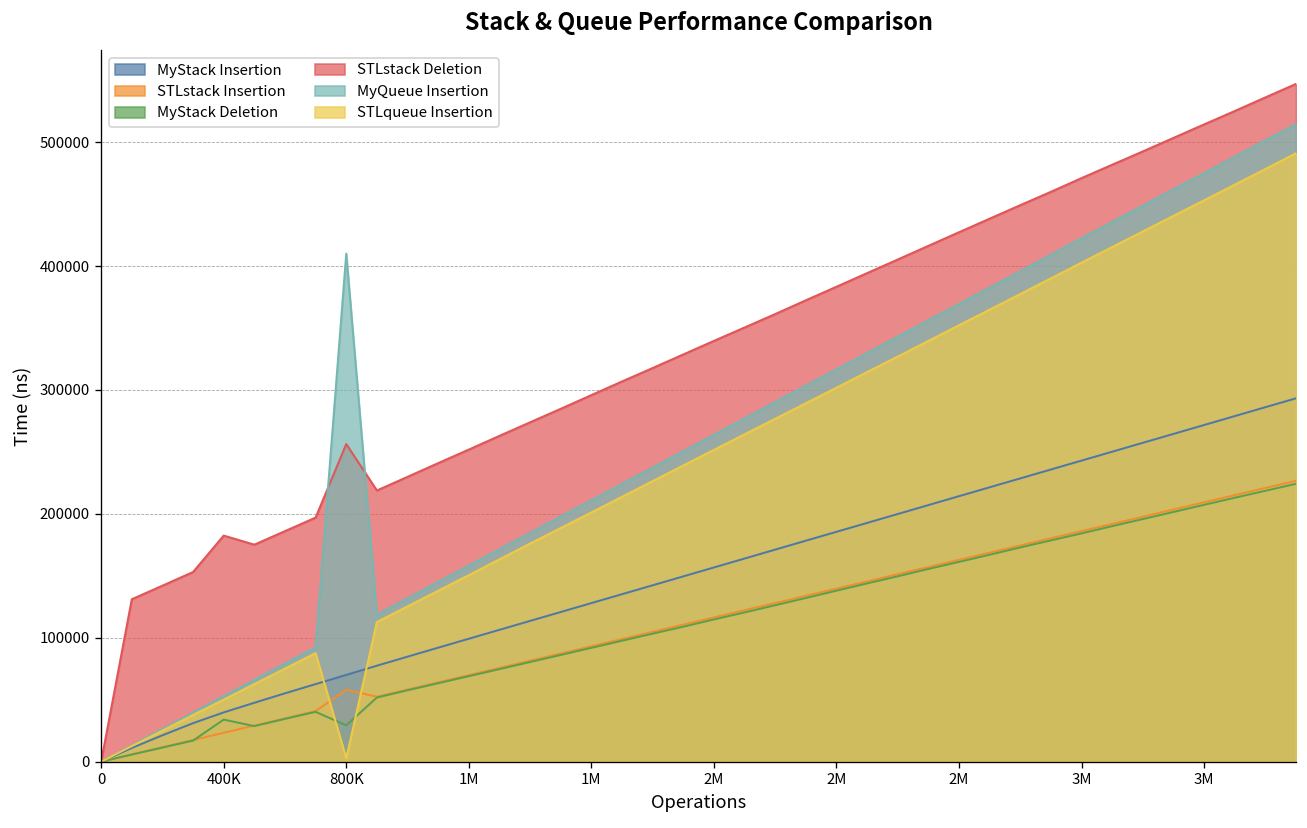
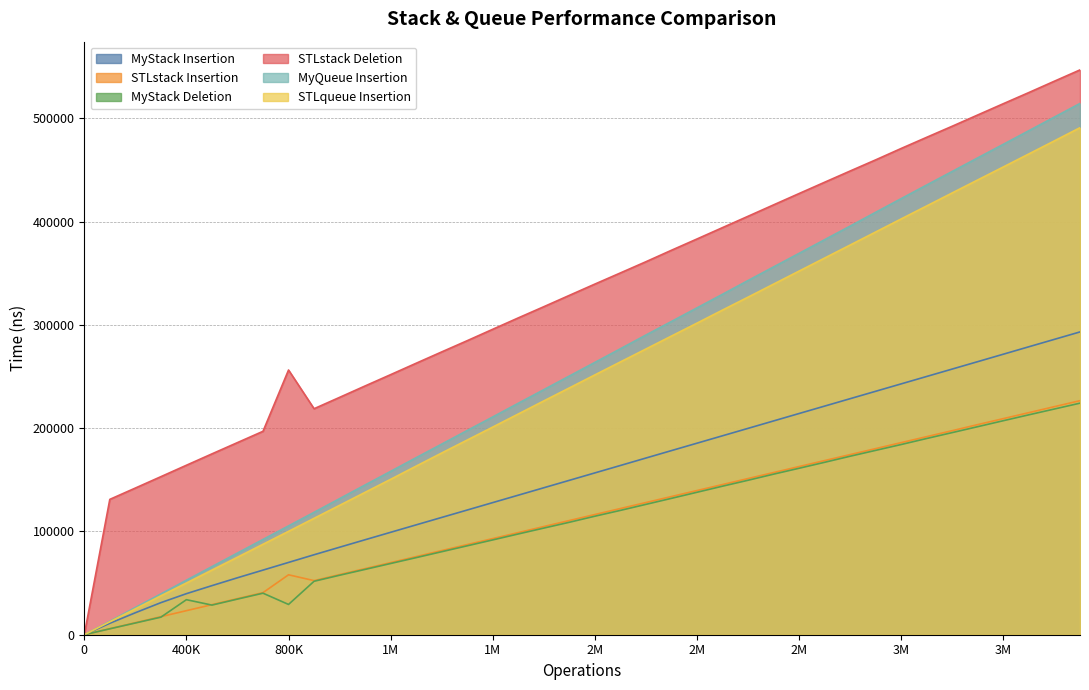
STLstack Deletion, 400K: 182000 -> 164000
MyQueue Insertion, 800K: 410000 -> 105000
STLqueue Insertion, 800K: 3000 -> 100000
